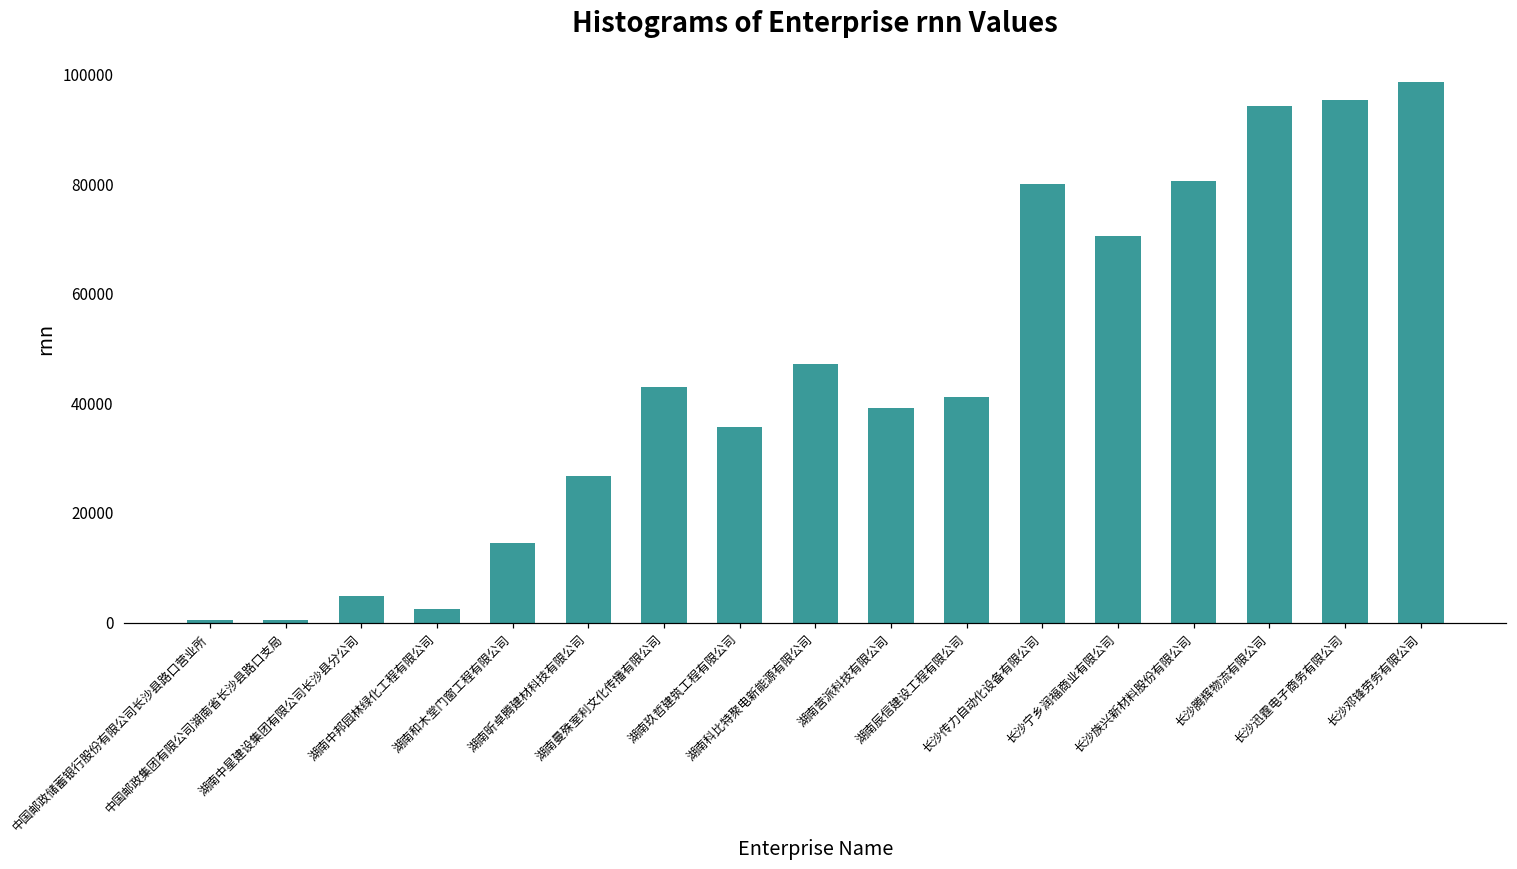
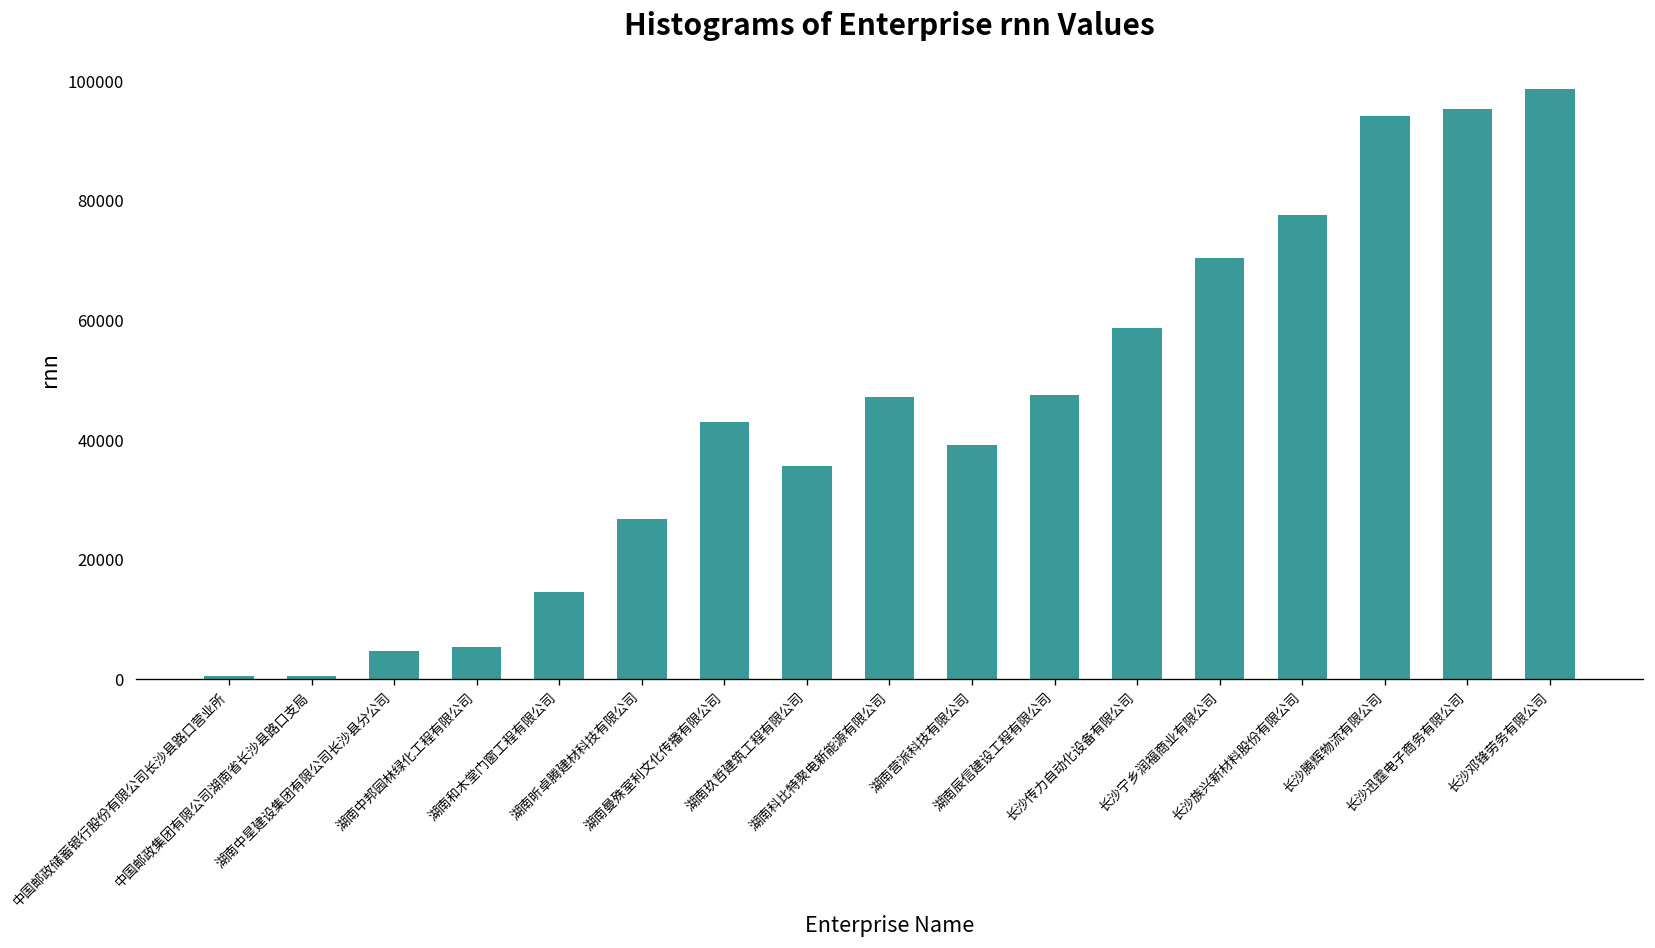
湖南中邦园林绿化工程有限公司: 3000 -> 5000
湖南辰信建设工程有限公司: 41000 -> 48000
长沙传力自动化设备有限公司: 80000 -> 59000
长沙族兴新材料股份有限公司: 81000 -> 78000
